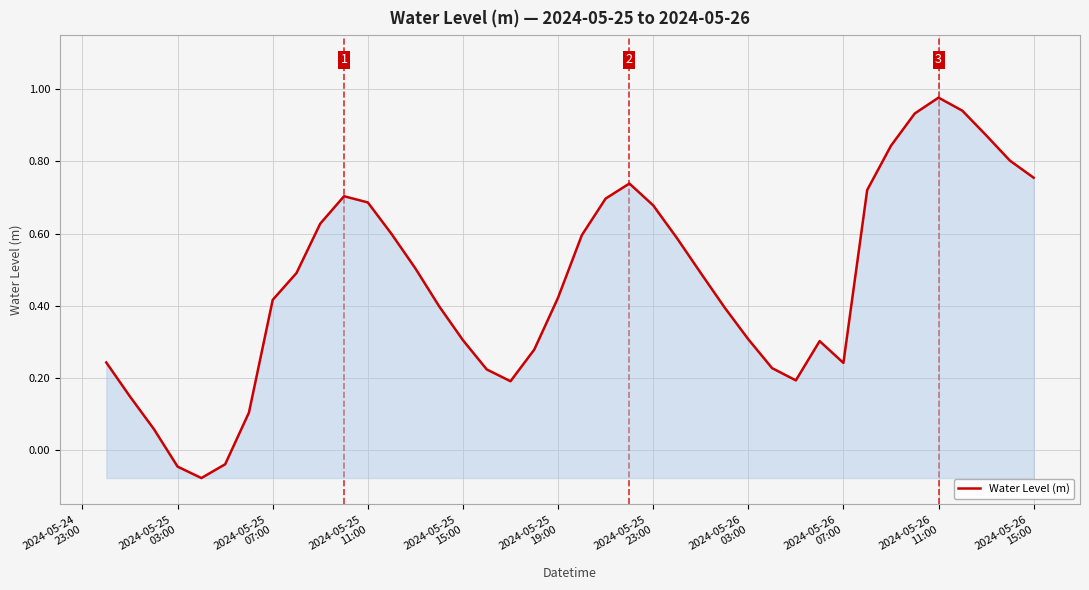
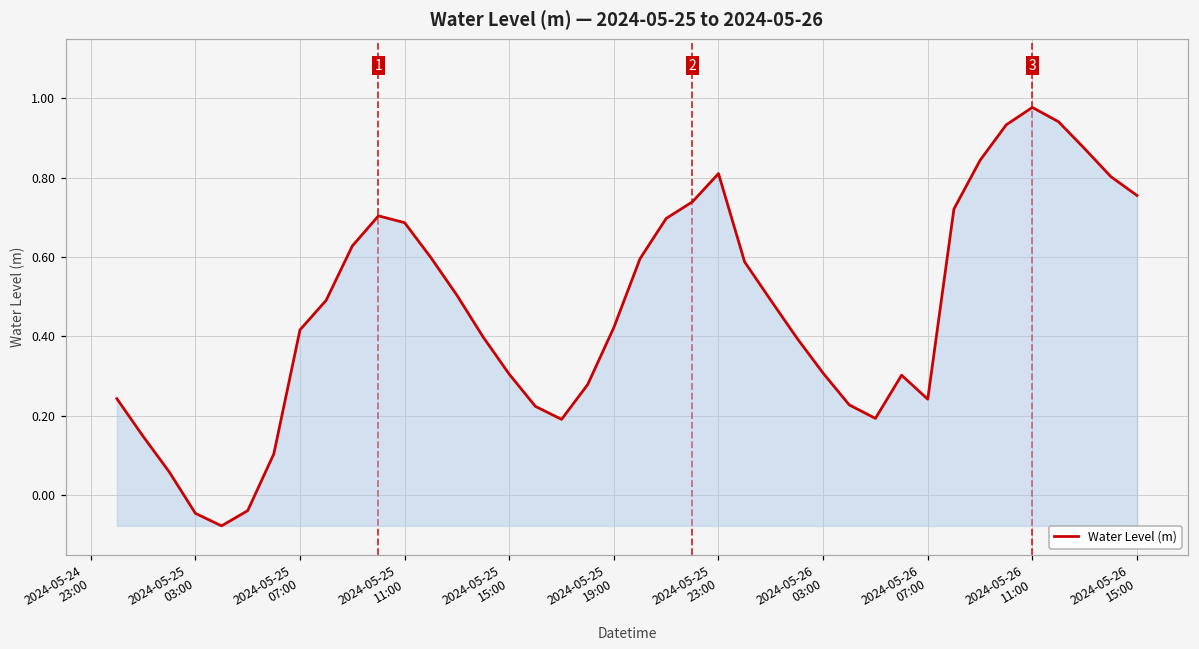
2024-05-25 23:00: 0.68 -> 0.81
